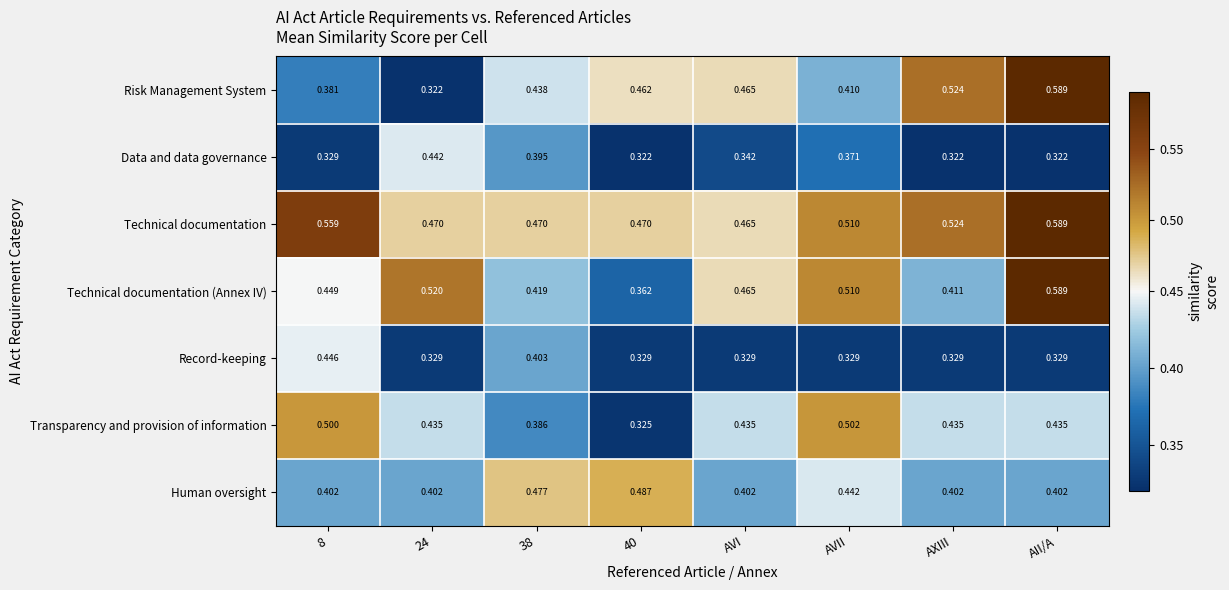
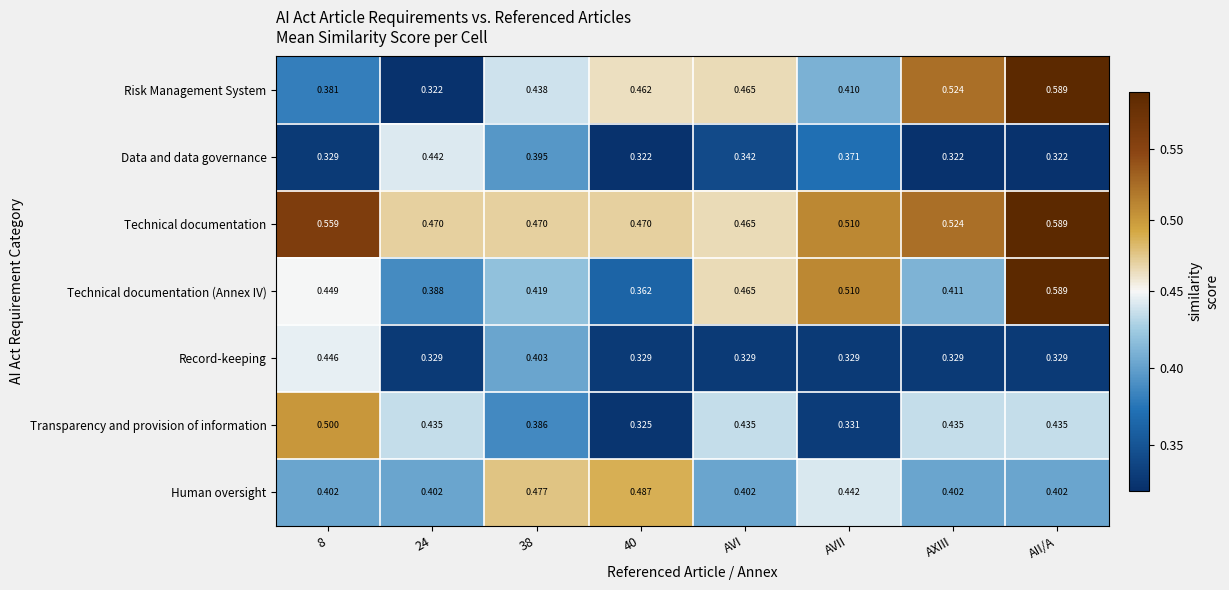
Technical documentation (Annex IV), 24: 0.520 -> 0.388
Transparency and provision of information, AVII: 0.502 -> 0.331
